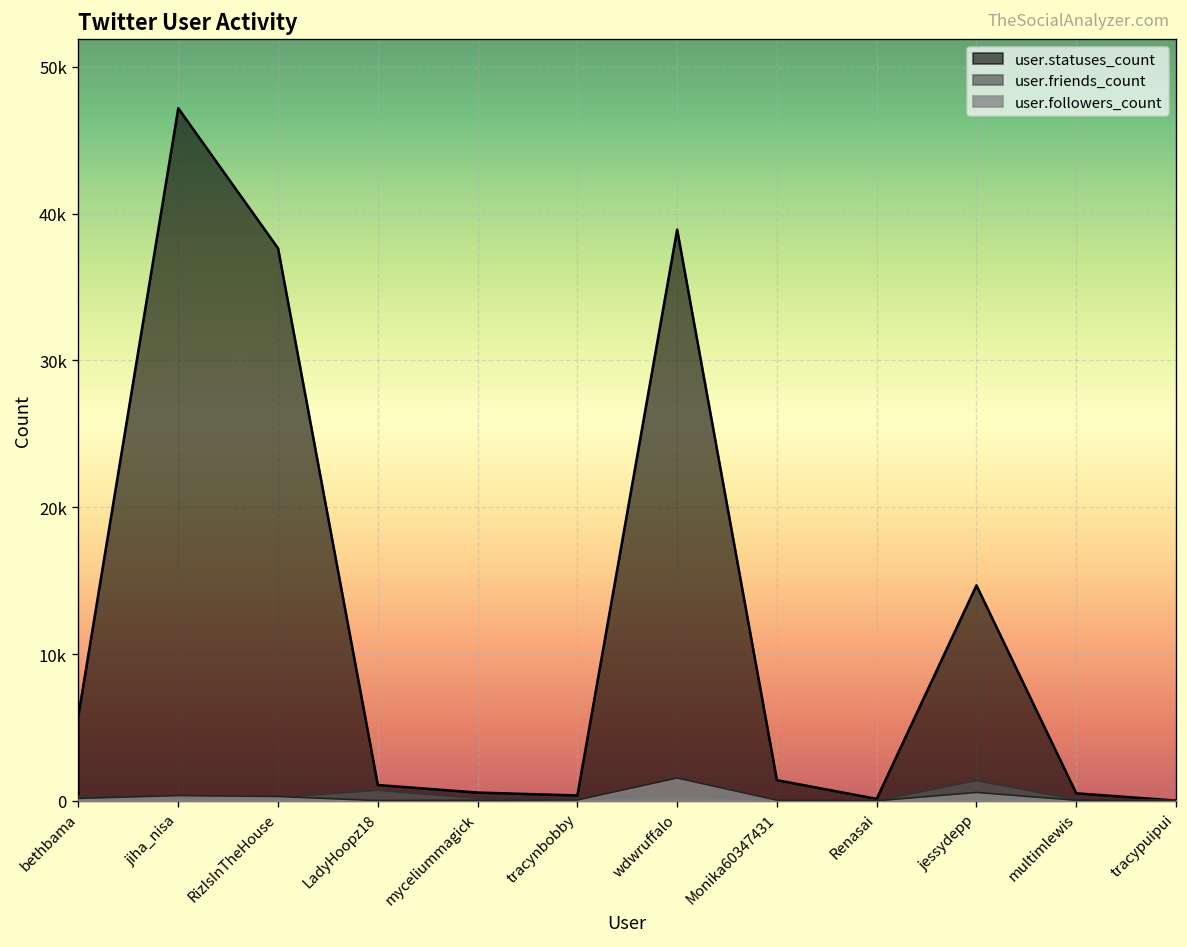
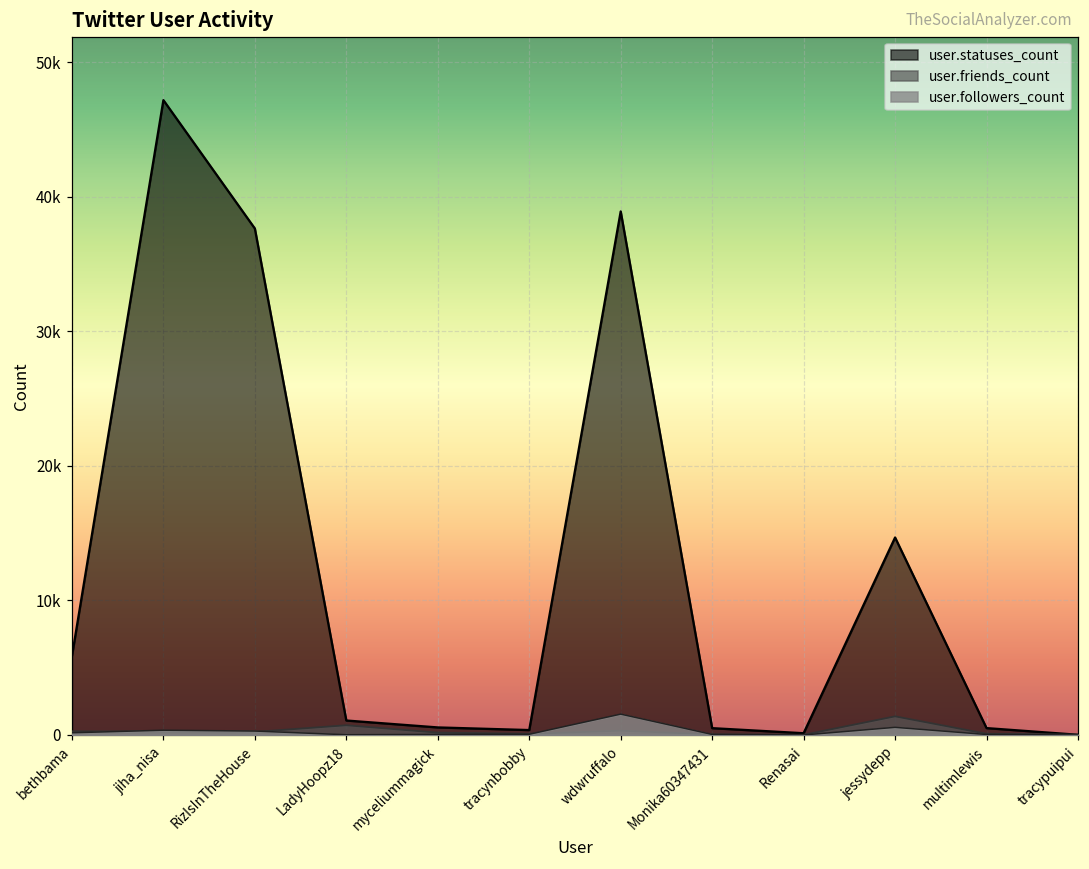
user.statuses_count, Monika60347431: 1400 -> 500
